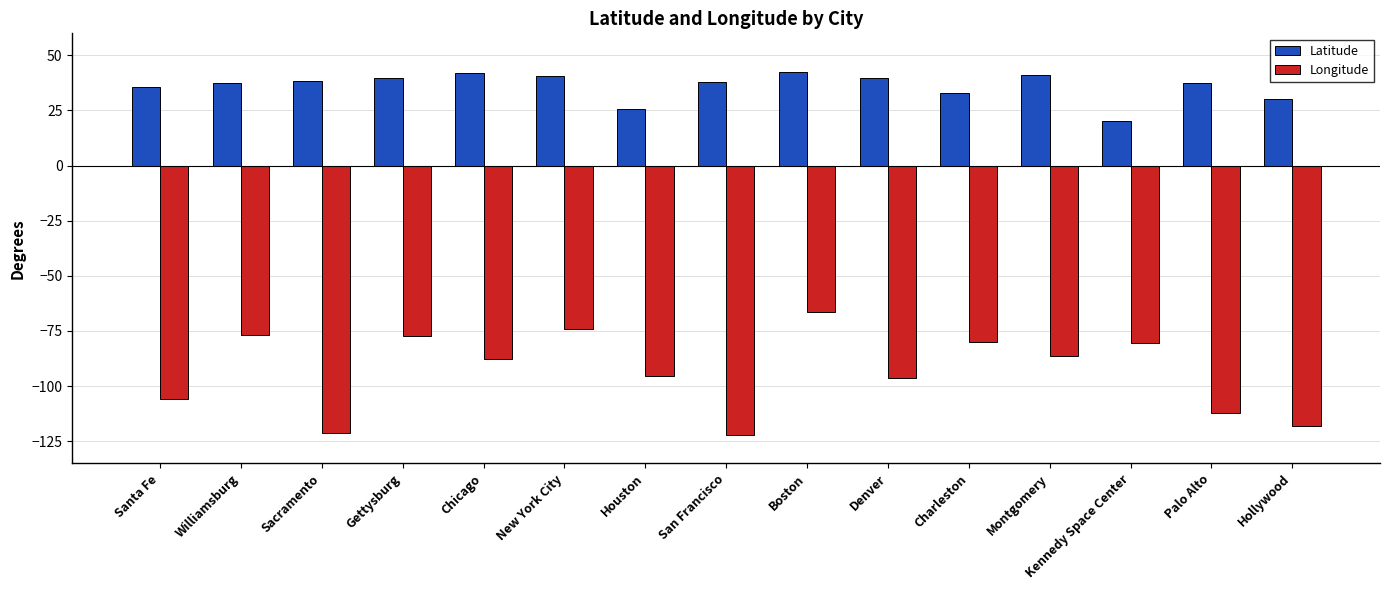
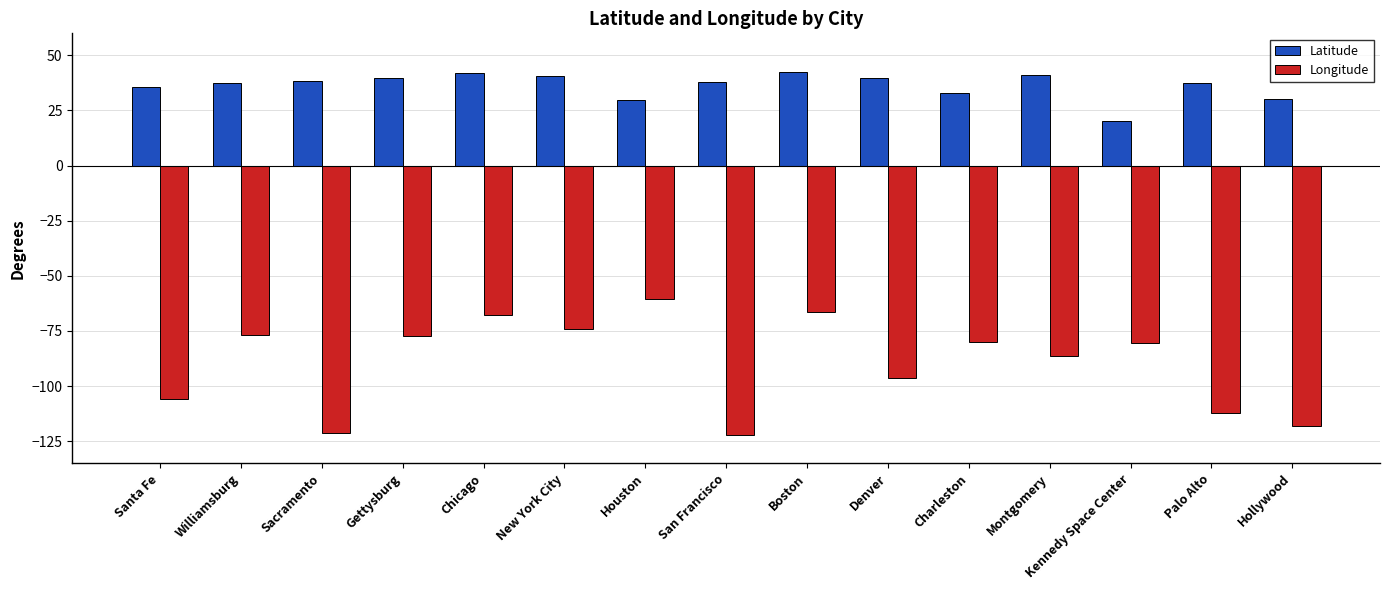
Longitude, Chicago: -88 -> -68
Latitude, Houston: 26 -> 30
Longitude, Houston: -95 -> -61
